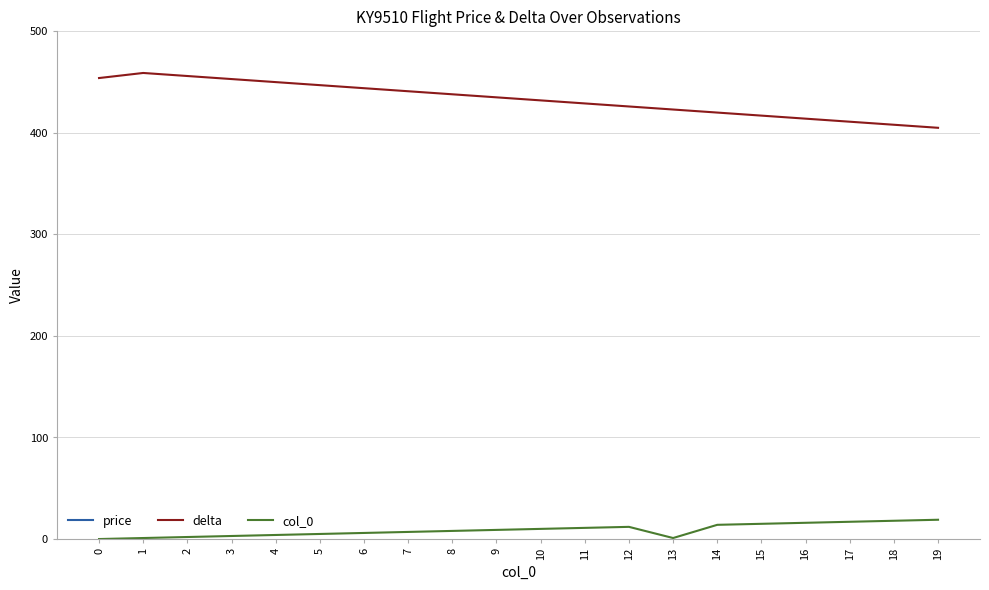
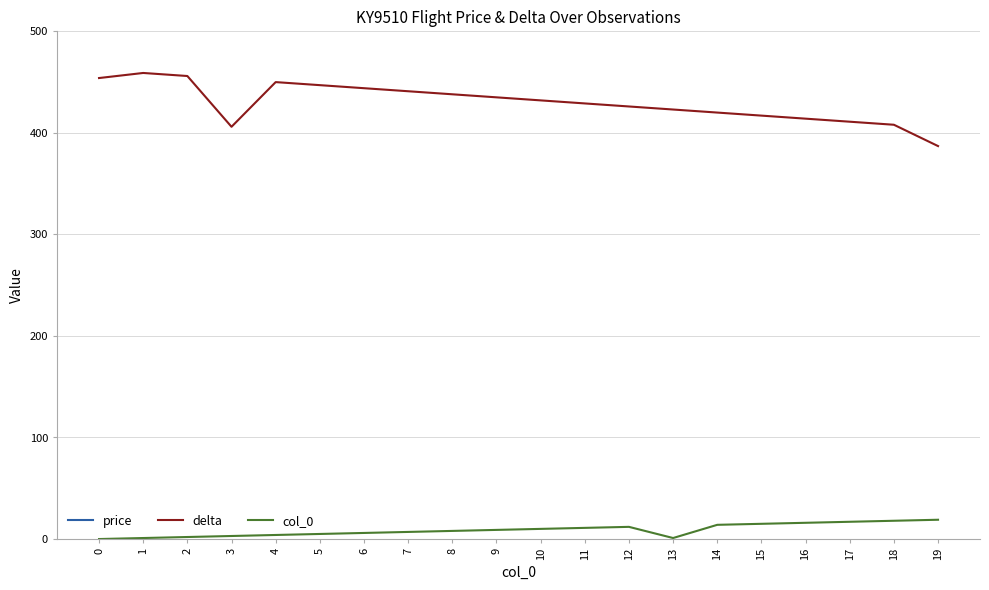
delta, 3: 453 -> 406
delta, 19: 405 -> 387
